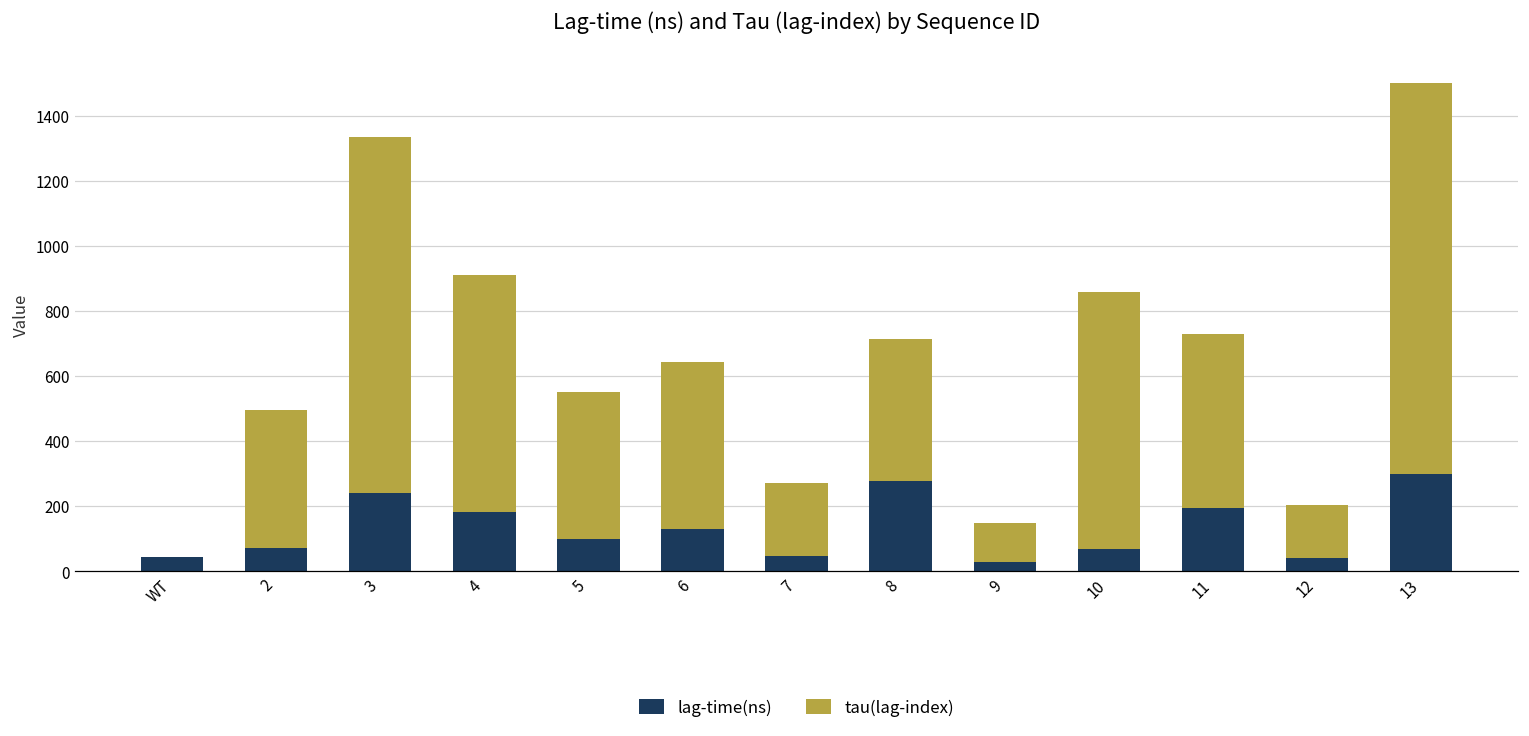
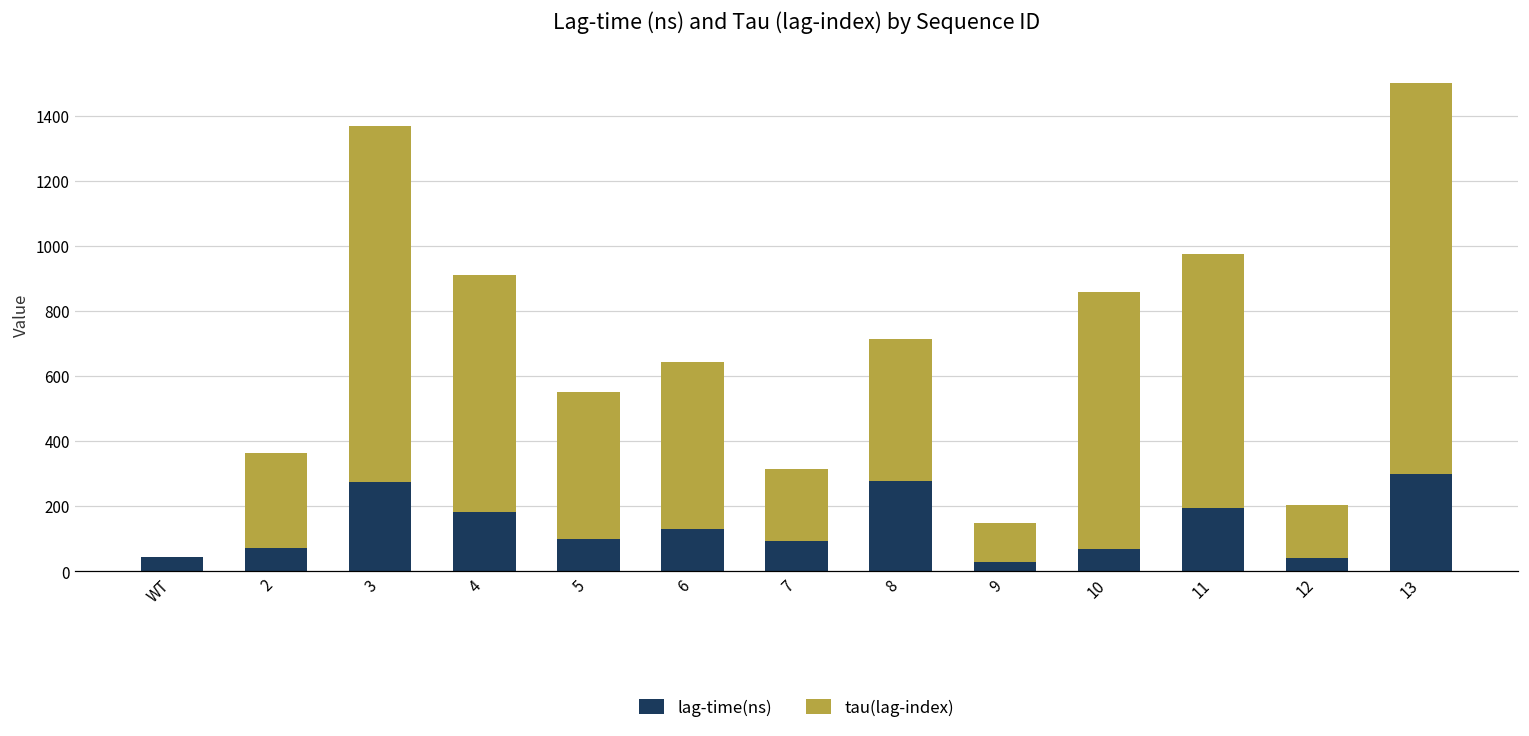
tau(lag-index), 2: 420 -> 290
lag-time(ns), 3: 240 -> 270
lag-time(ns), 7: 50 -> 90
tau(lag-index), 11: 540 -> 780
